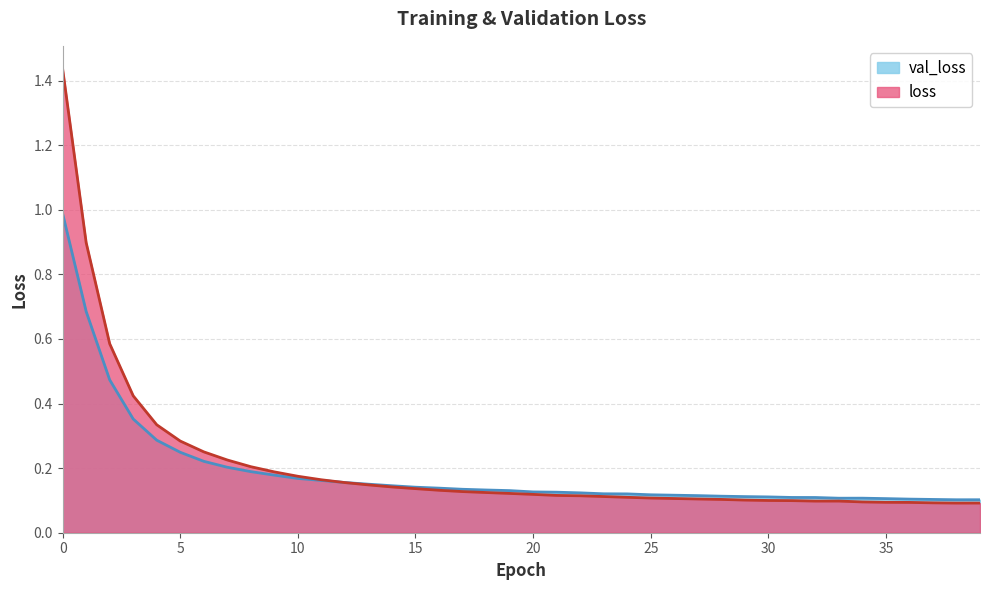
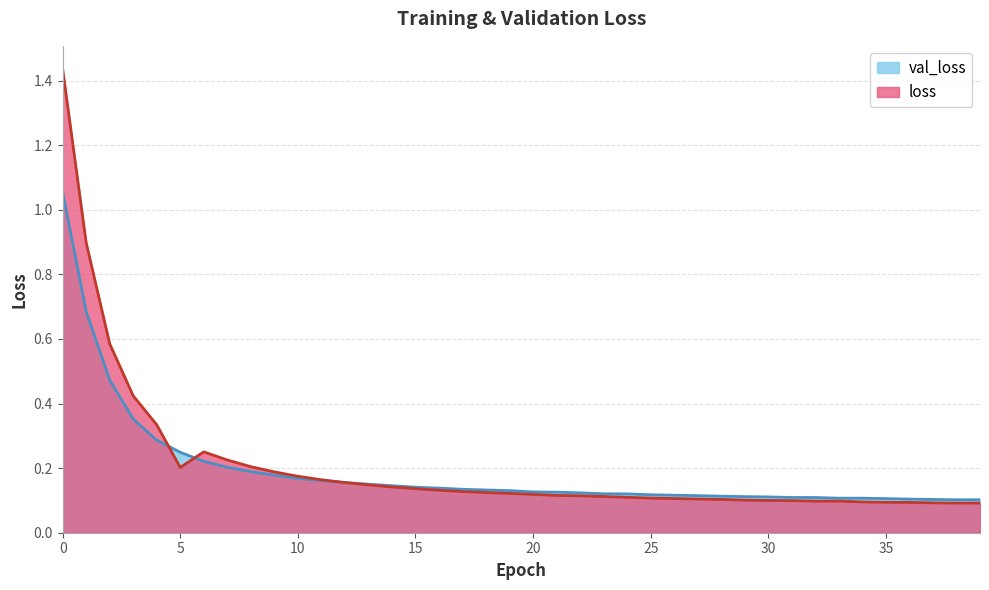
val_loss, 0: 0.99 -> 1.06
loss, 5: 0.28 -> 0.20
